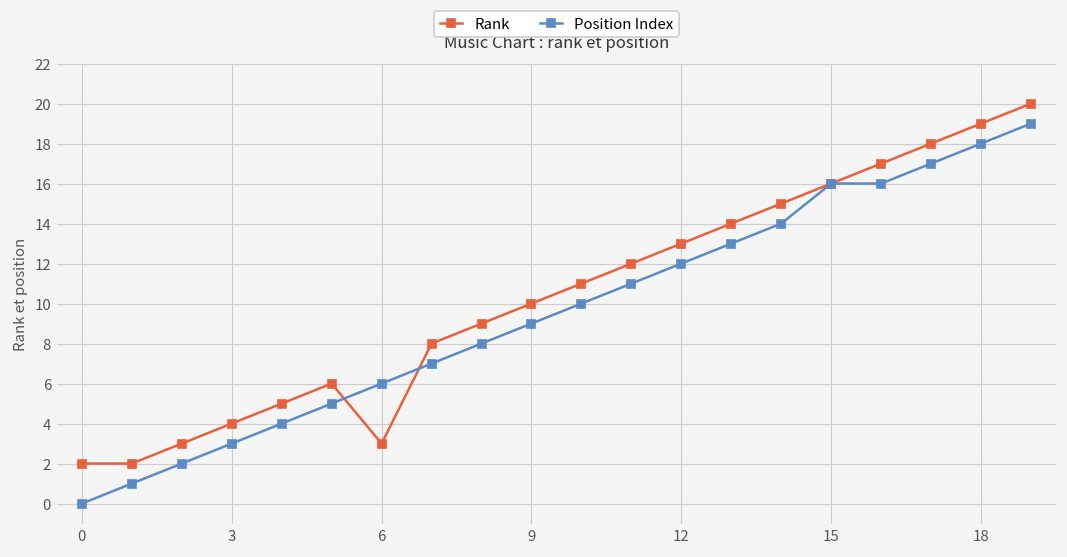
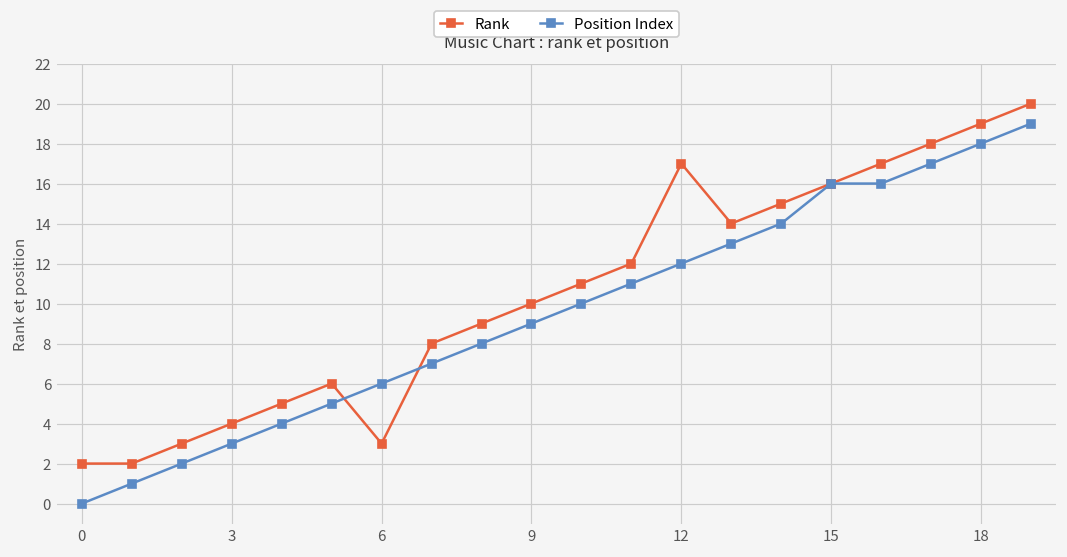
Rank, 12: 13 -> 17
